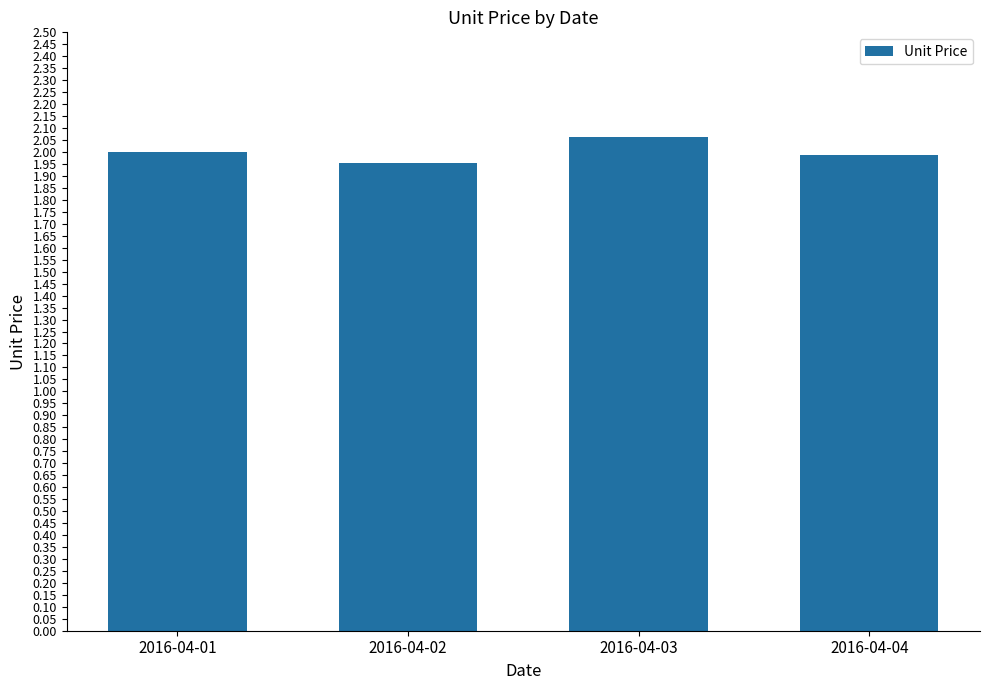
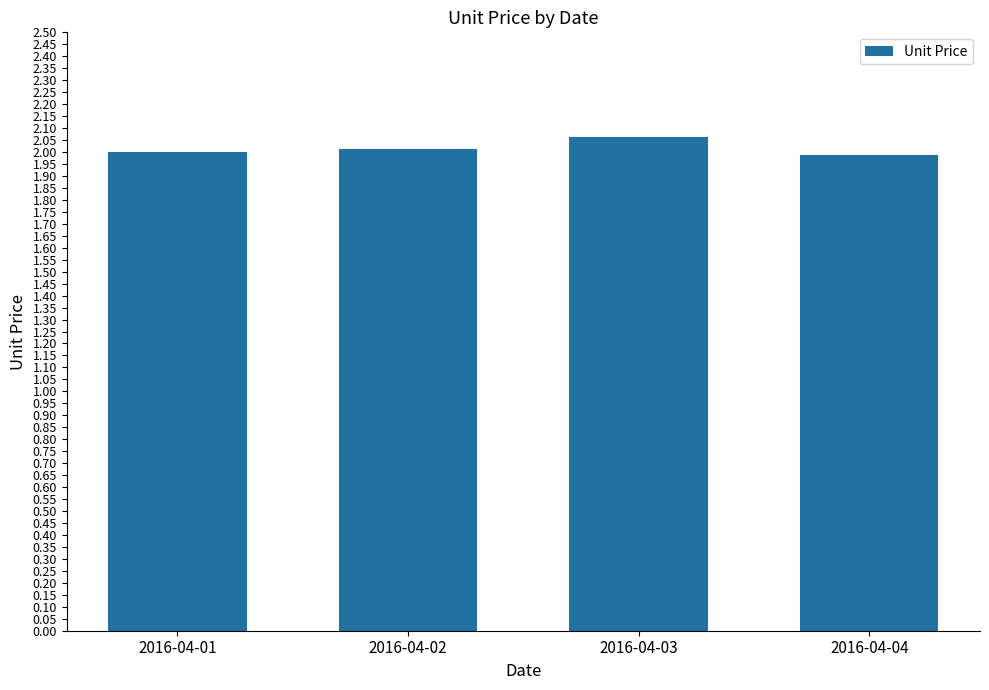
2016-04-02: 1.96 -> 2.01
